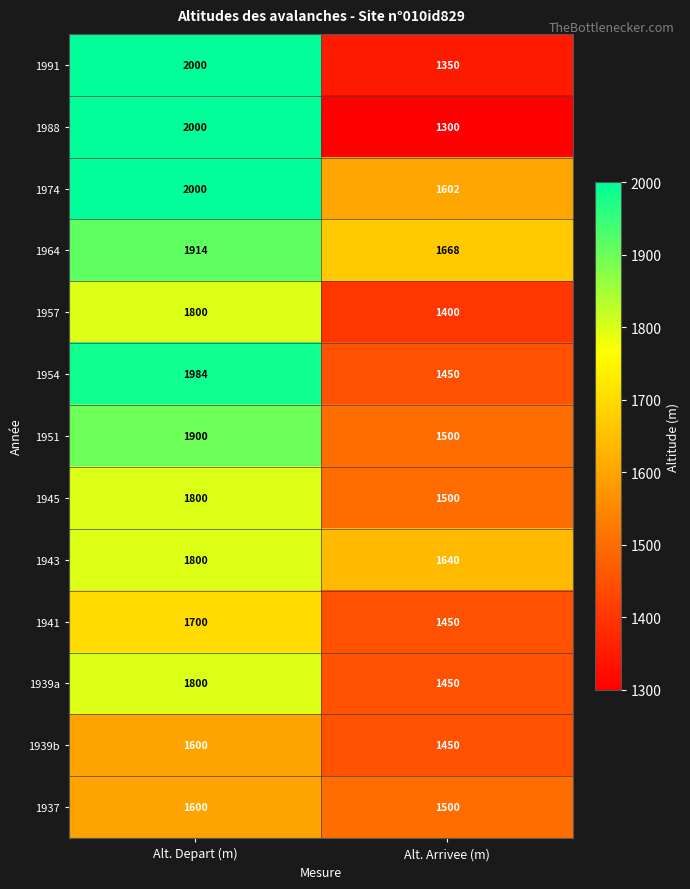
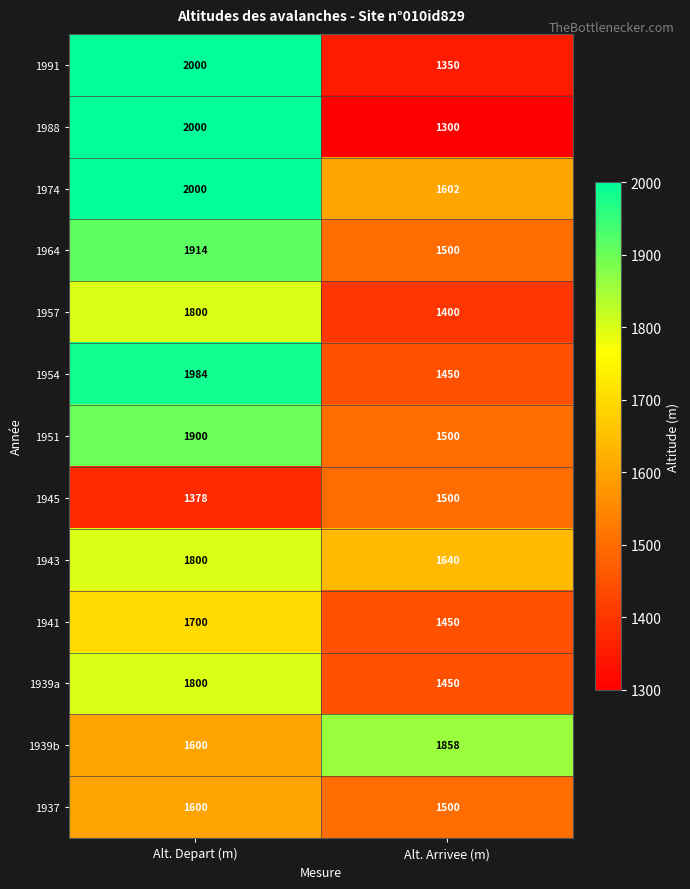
1964, Alt. Arrivee (m): 1668 -> 1500
1945, Alt. Depart (m): 1800 -> 1378
1939b, Alt. Arrivee (m): 1450 -> 1858
